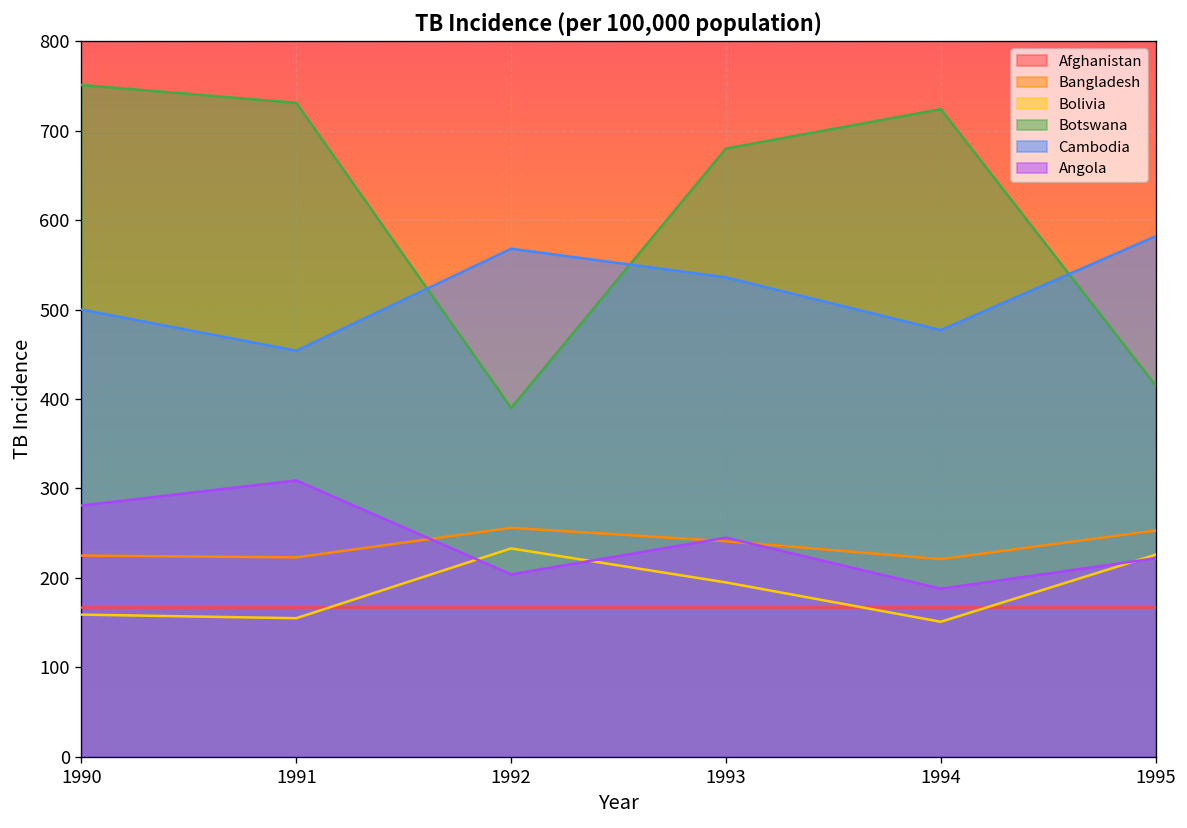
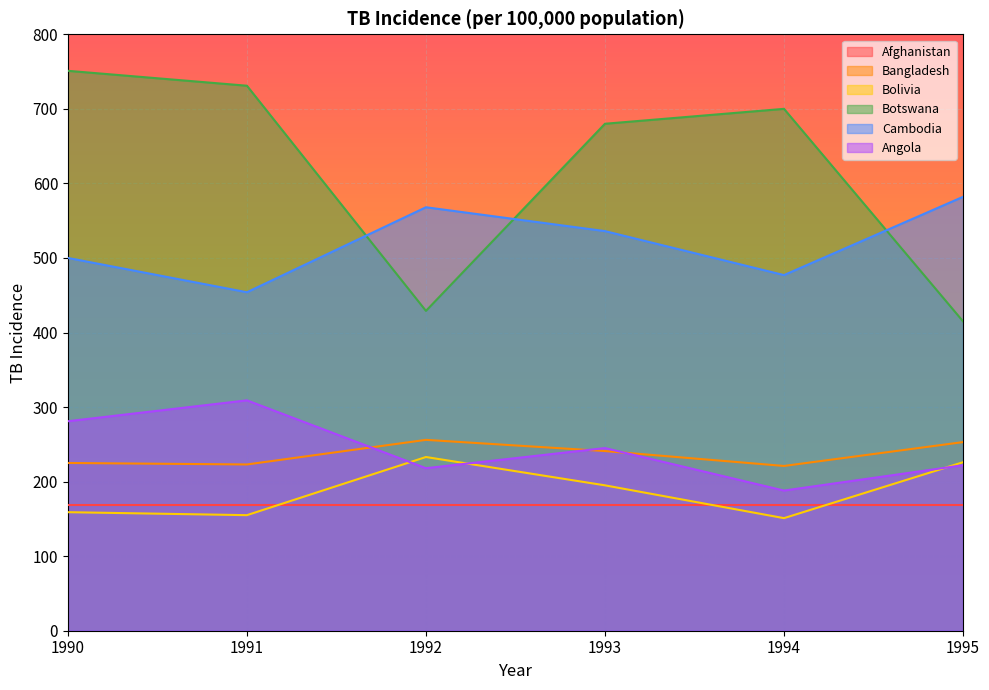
Botswana, 1992: 390 -> 430
Angola, 1992: 200 -> 220
Botswana, 1994: 720 -> 700
